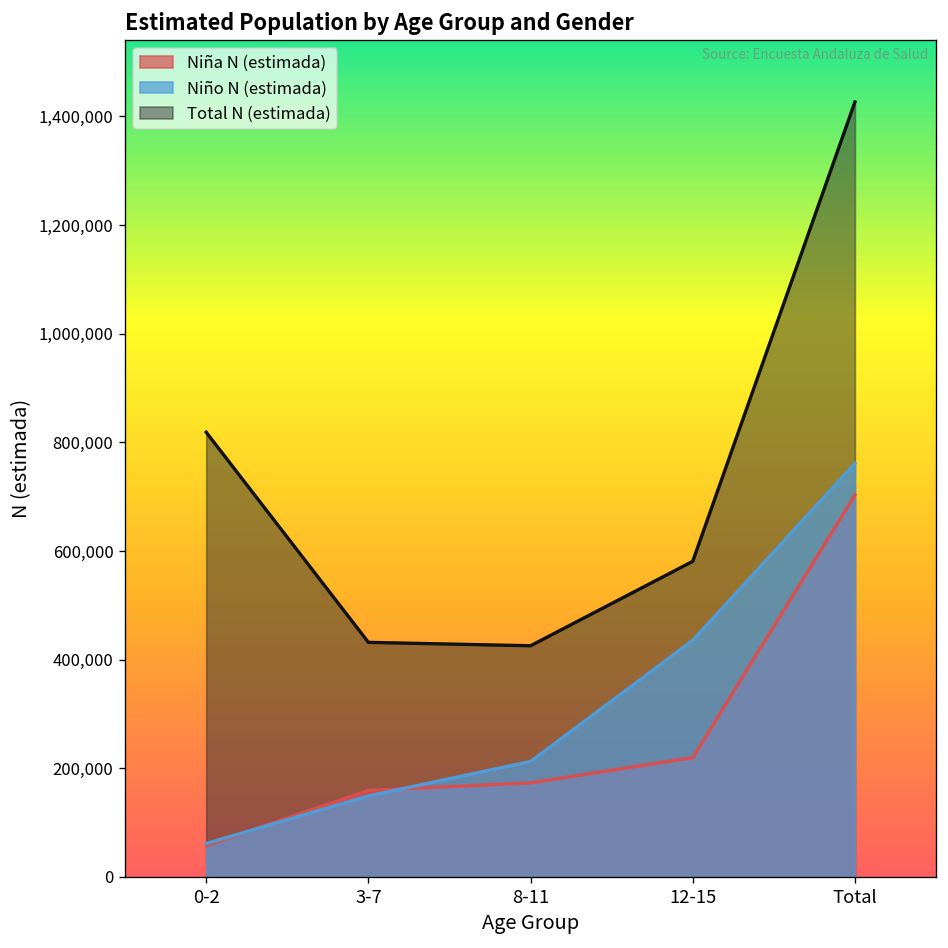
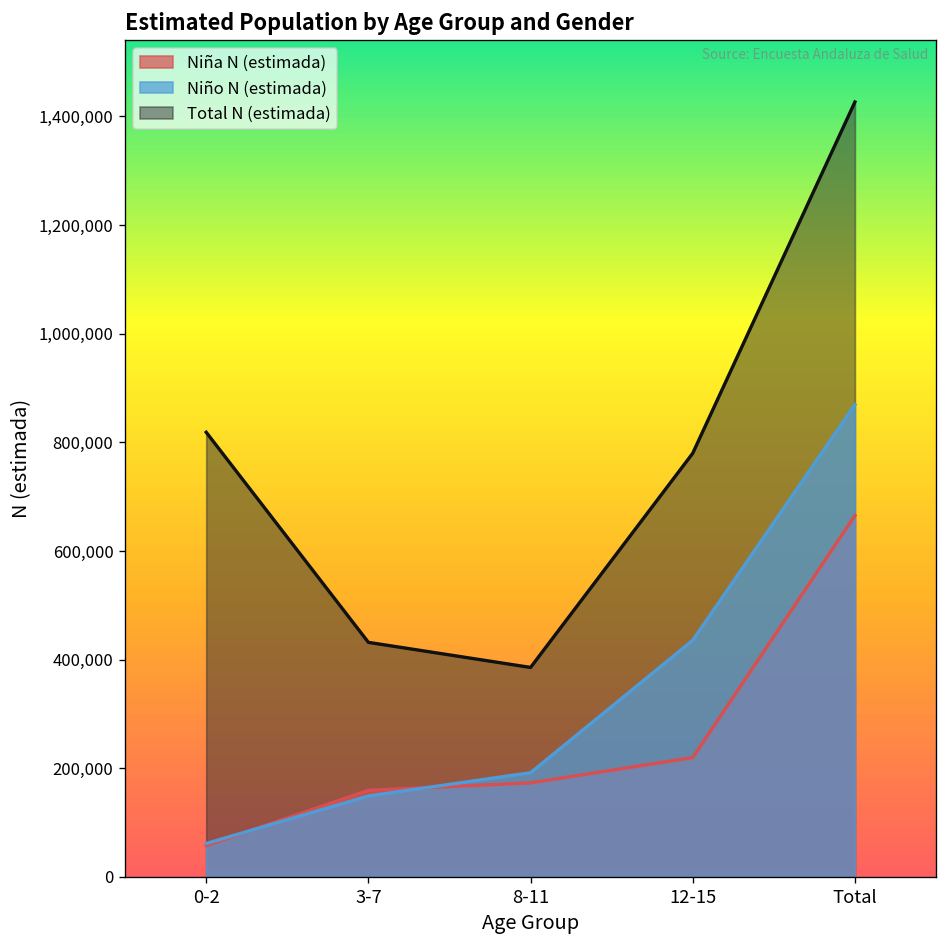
Niño N (estimada), 8-11: 210,000 -> 190,000
Total N (estimada), 8-11: 430,000 -> 390,000
Total N (estimada), 12-15: 580,000 -> 780,000
Niña N (estimada), Total: 700,000 -> 670,000
Niño N (estimada), Total: 760,000 -> 870,000
